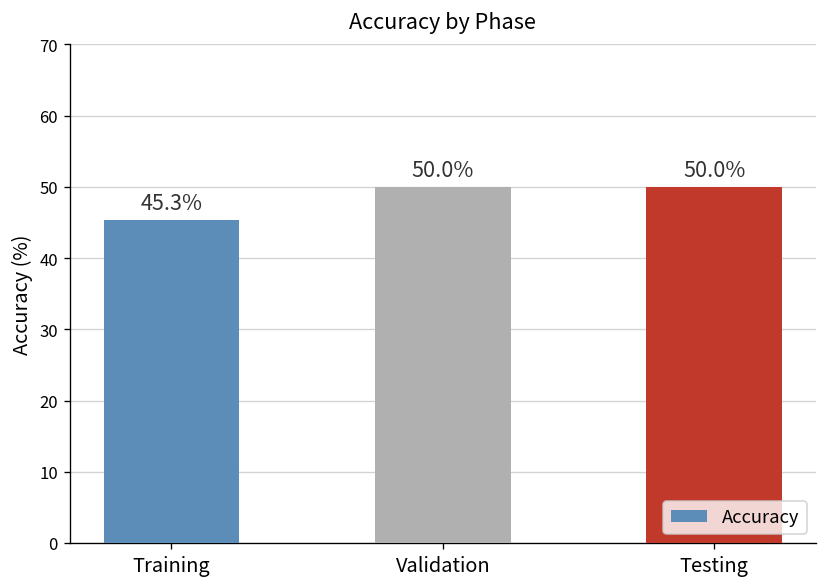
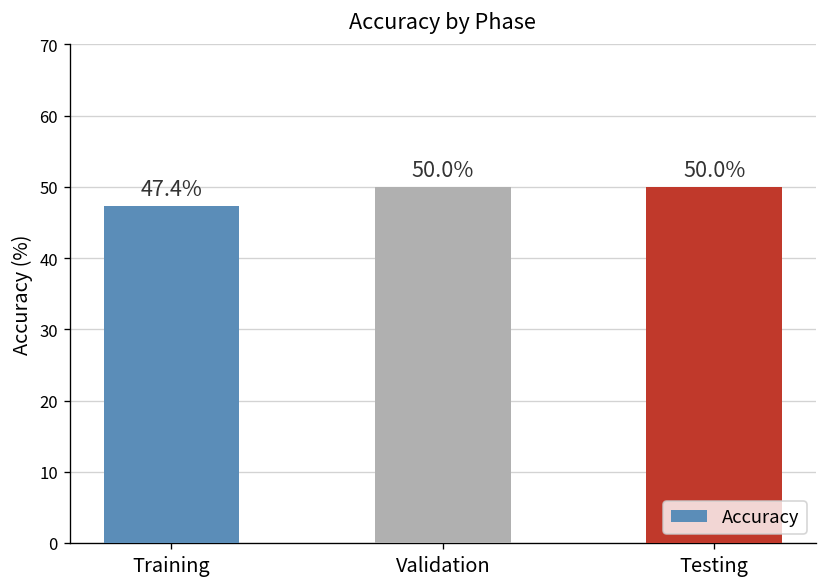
Training: 45.3% -> 47.4%
